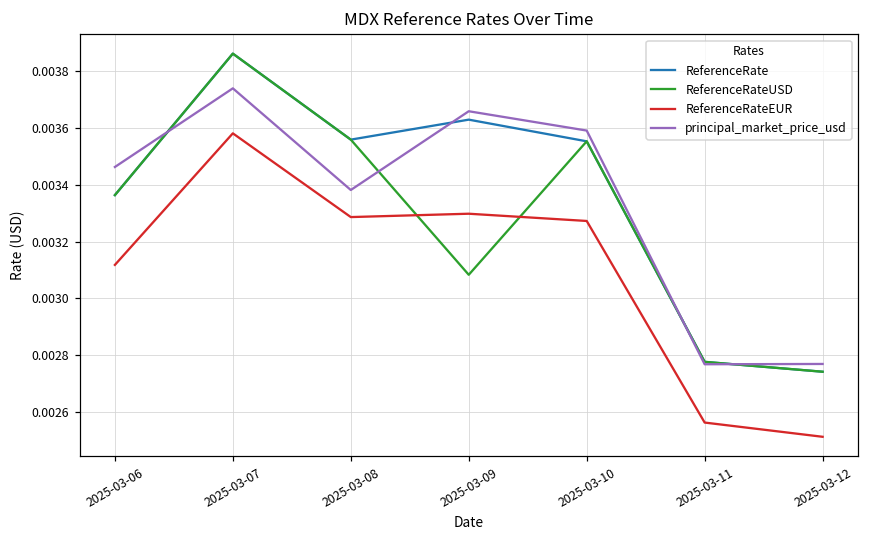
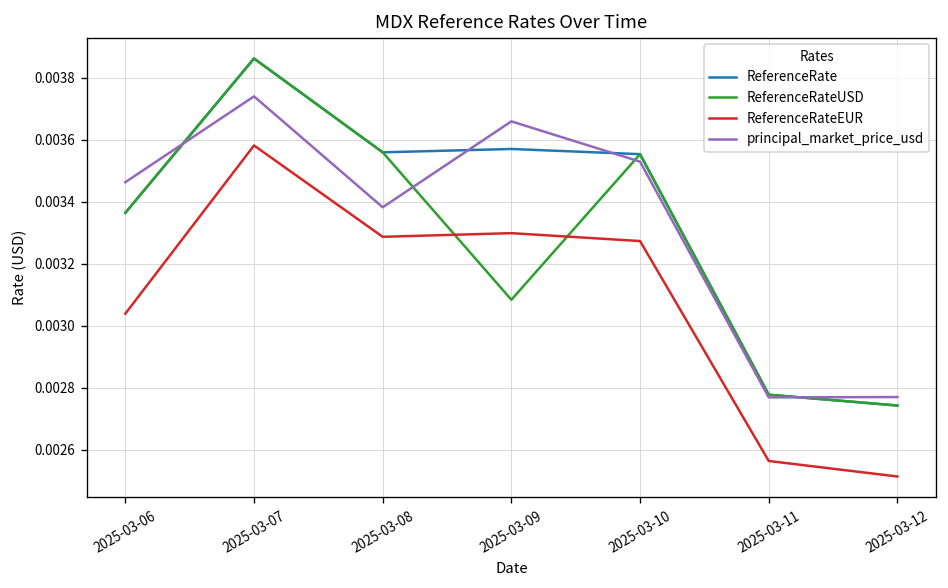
ReferenceRateEUR, 2025-03-06: 0.00312 -> 0.00304
ReferenceRate, 2025-03-09: 0.00363 -> 0.00357
principal_market_price_usd, 2025-03-10: 0.00359 -> 0.00353
